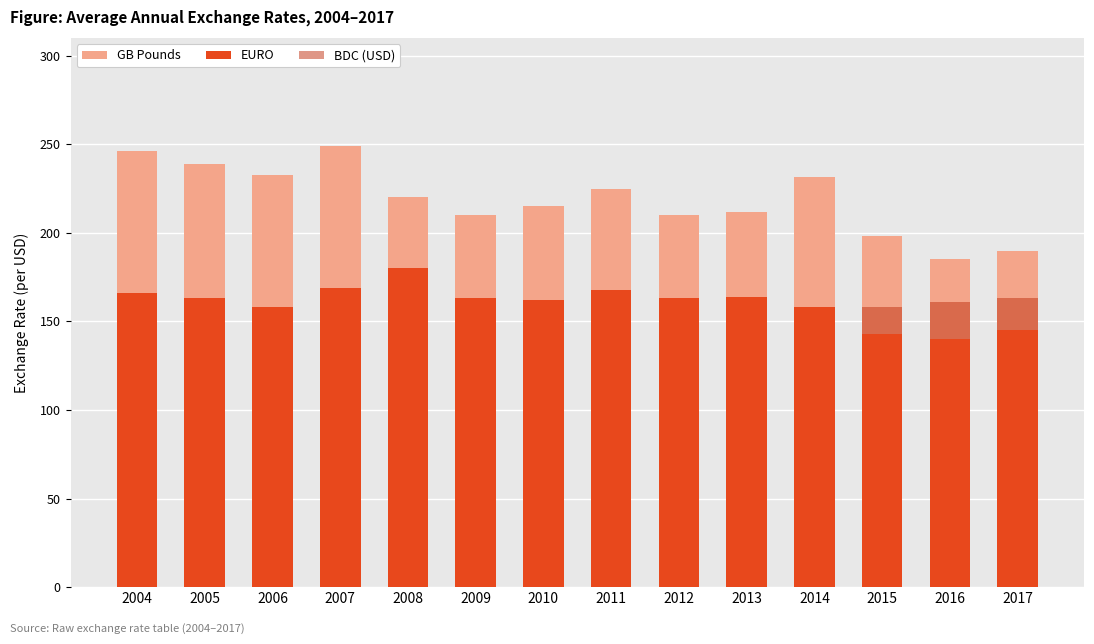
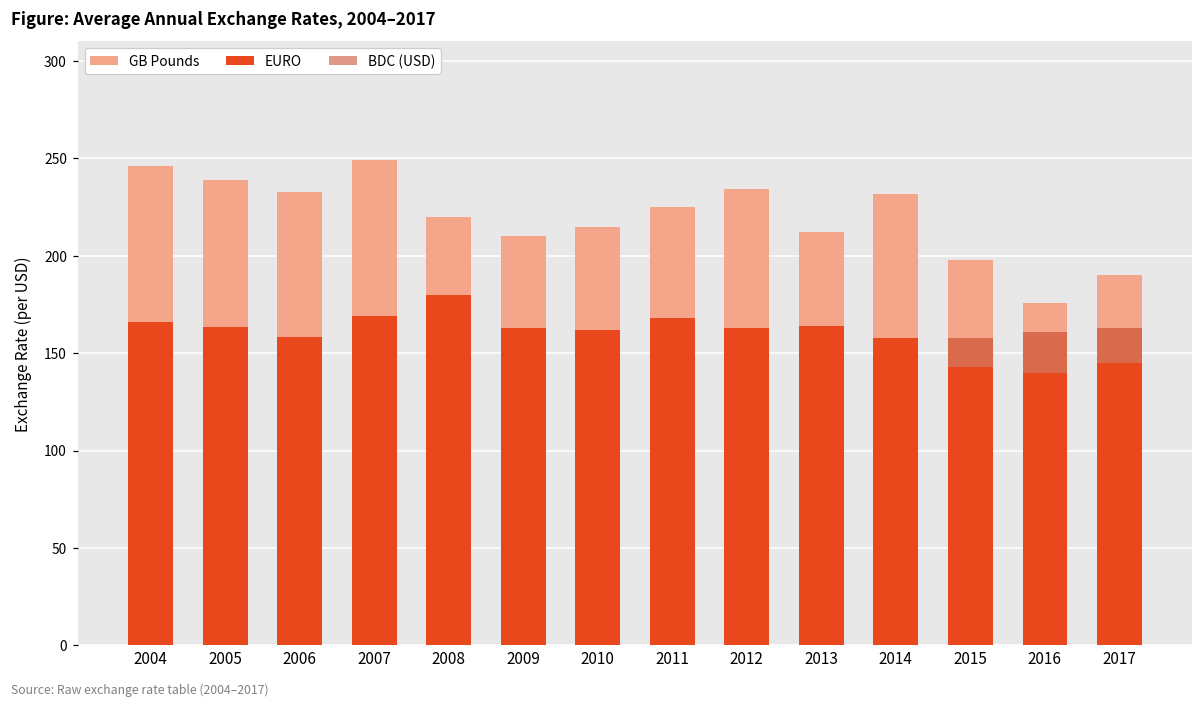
GB Pounds, 2012: 210 -> 235
GB Pounds, 2016: 185 -> 176
